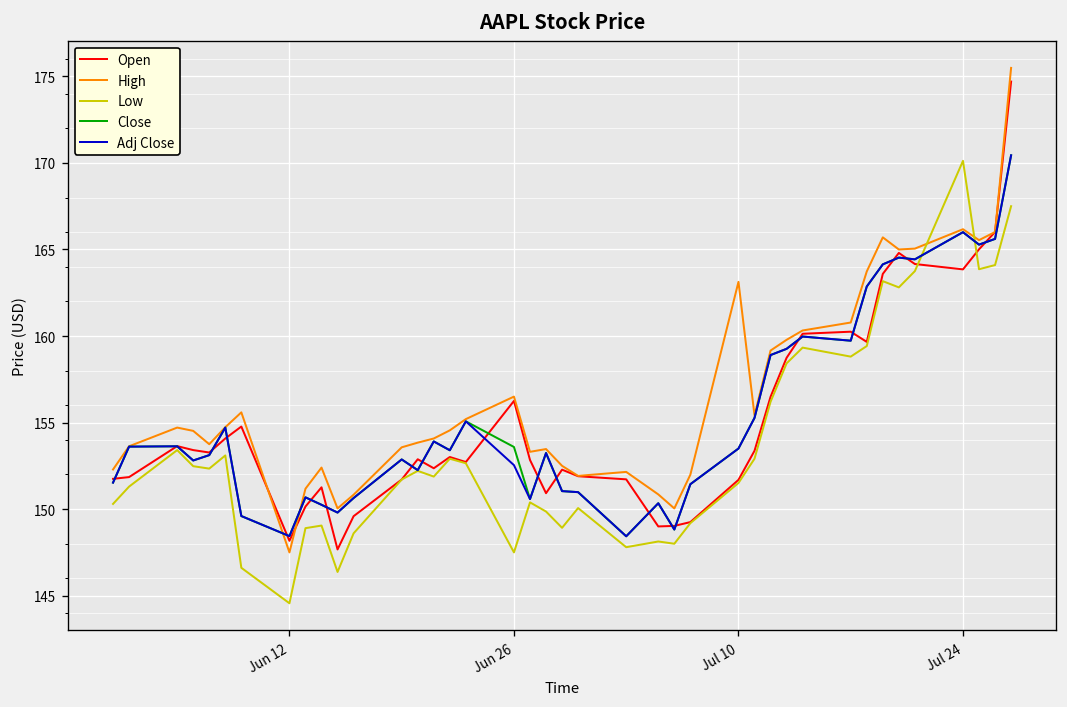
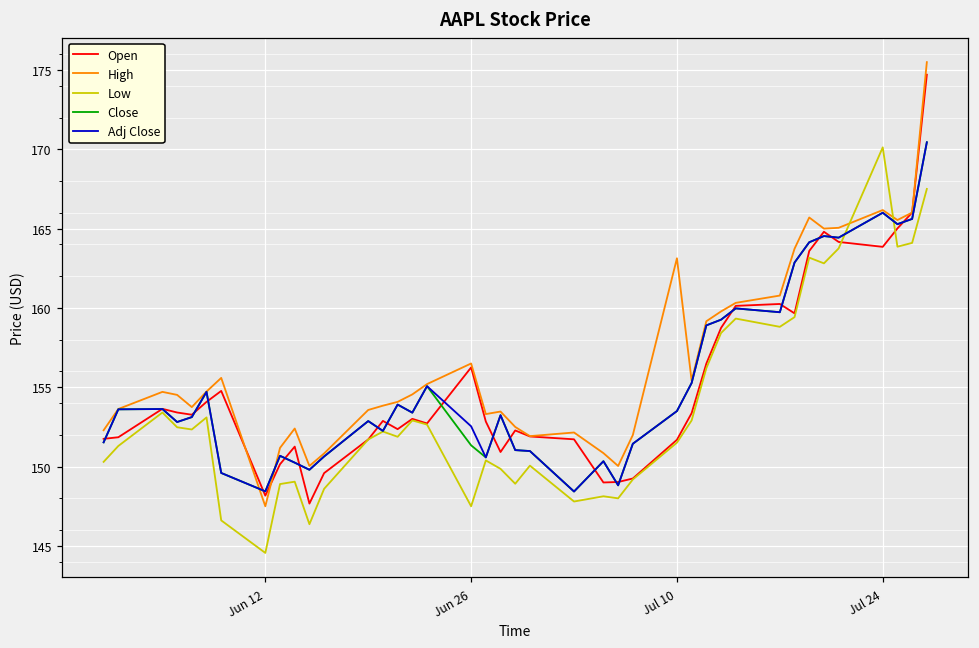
Close, Jun 26: 153.6 -> 151.3
